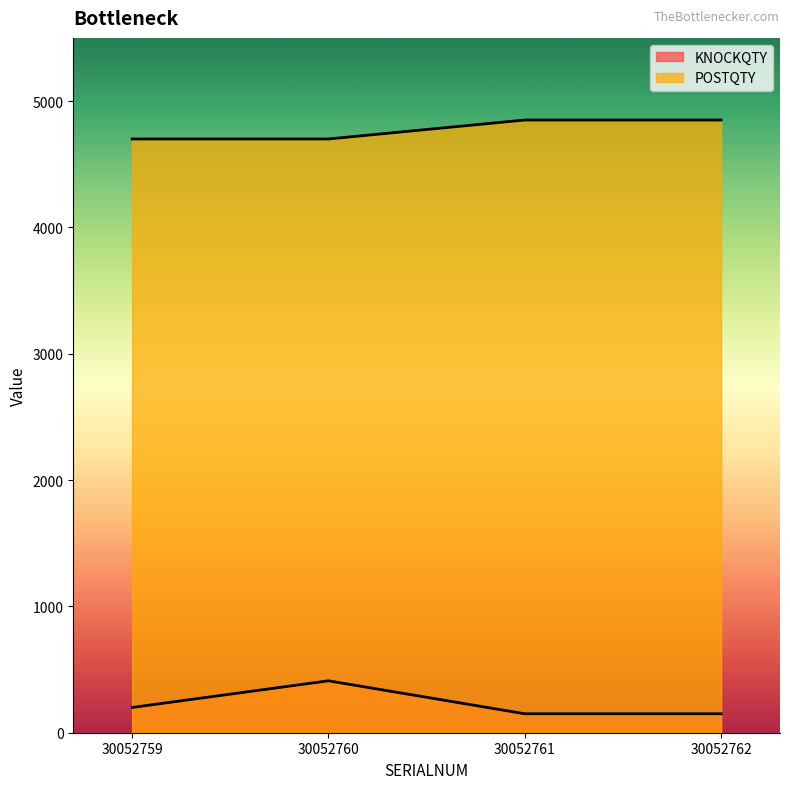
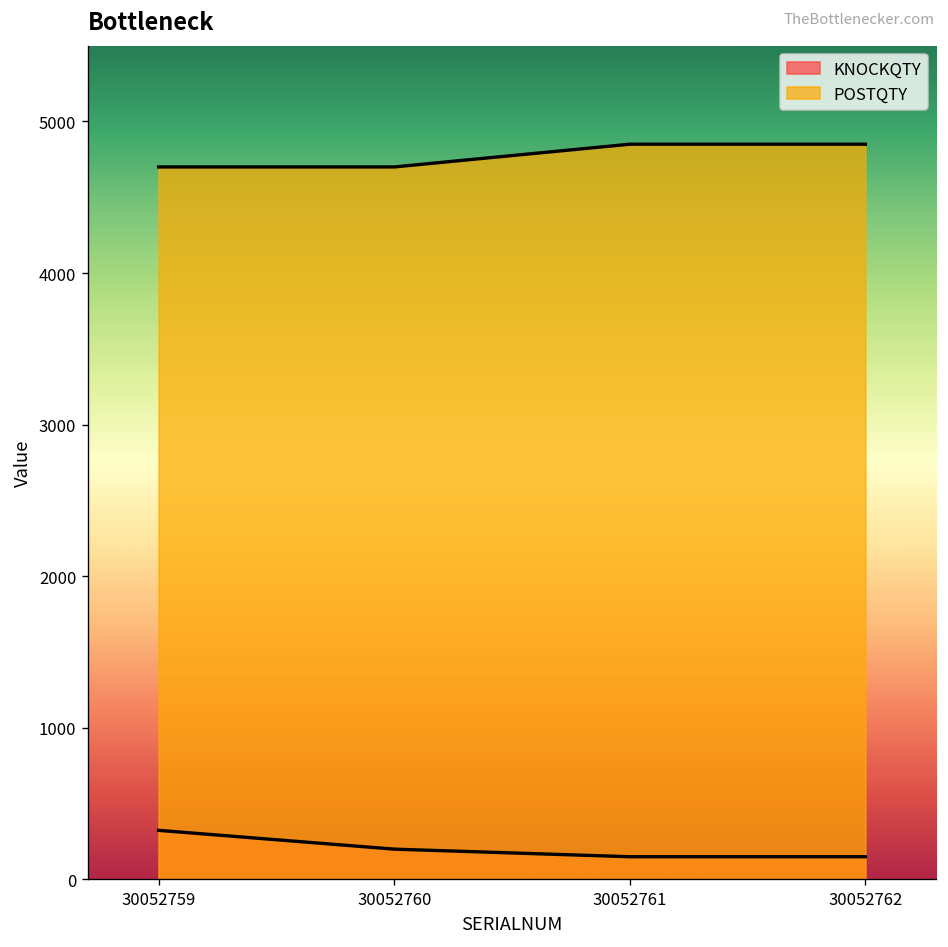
KNOCKQTY, 30052759: 200 -> 320
KNOCKQTY, 30052760: 410 -> 200
